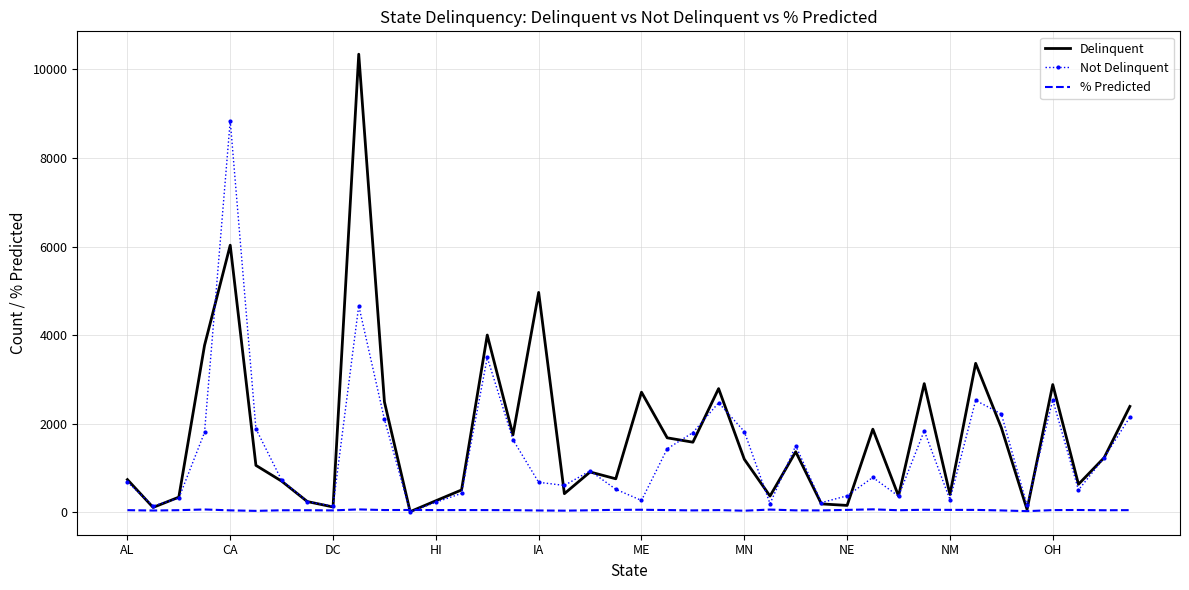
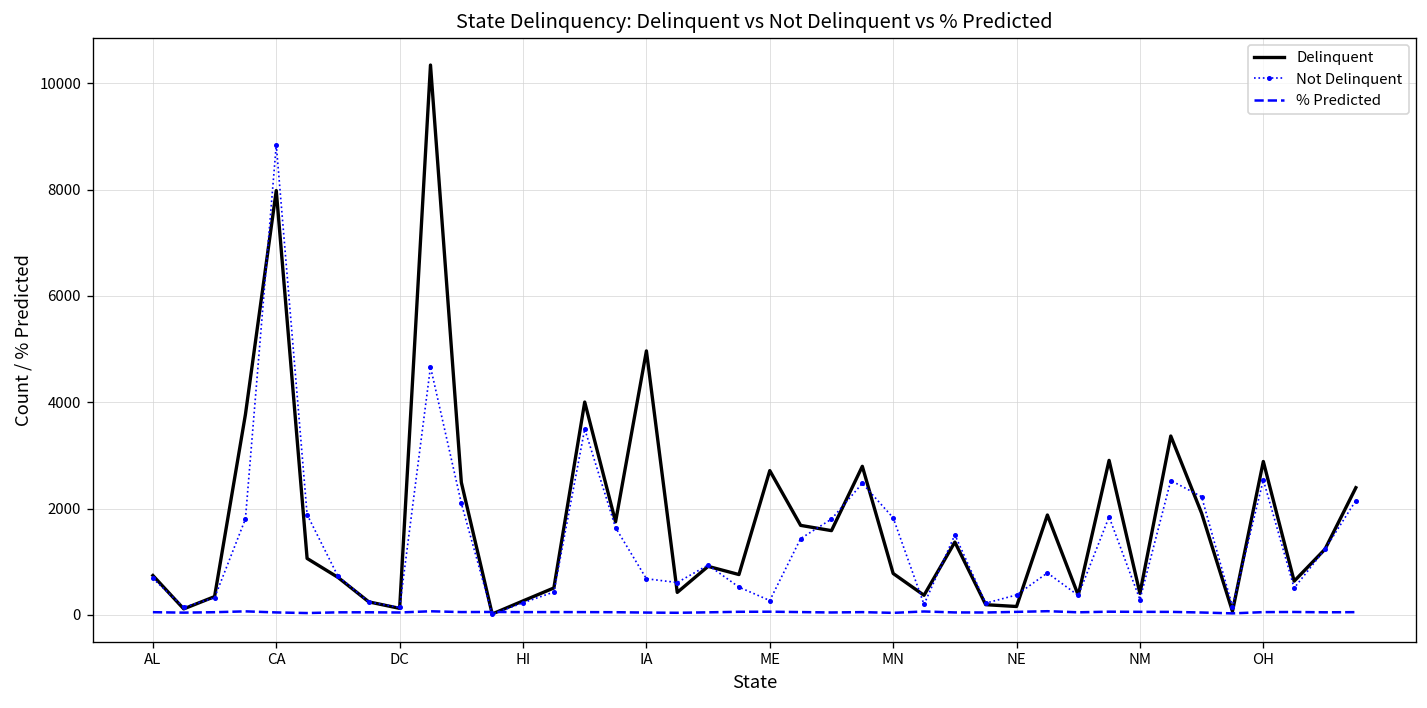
Delinquent, CA: 6000 -> 8000
Delinquent, MN: 1200 -> 800
